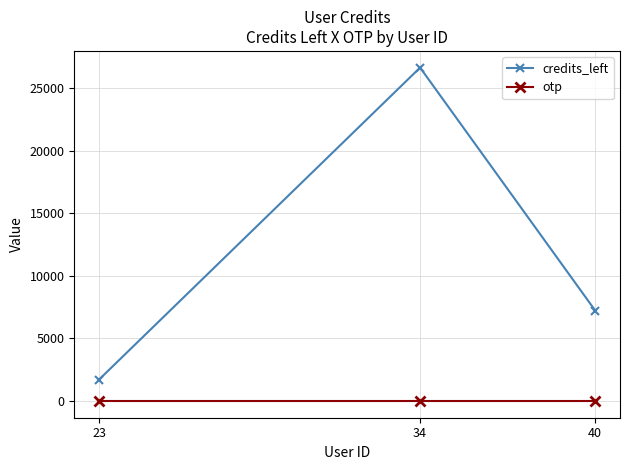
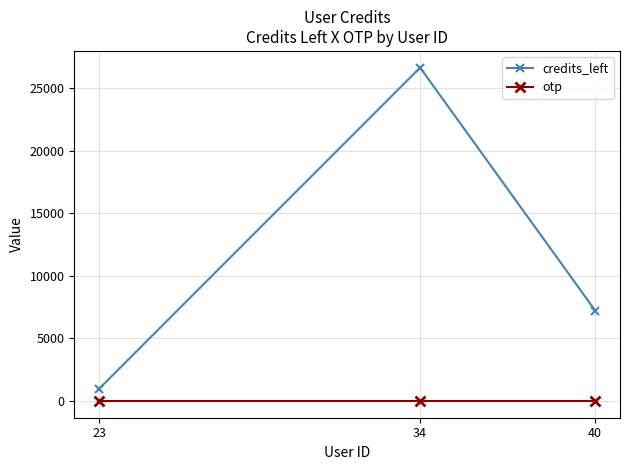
credits_left, 23: 1700 -> 1000
